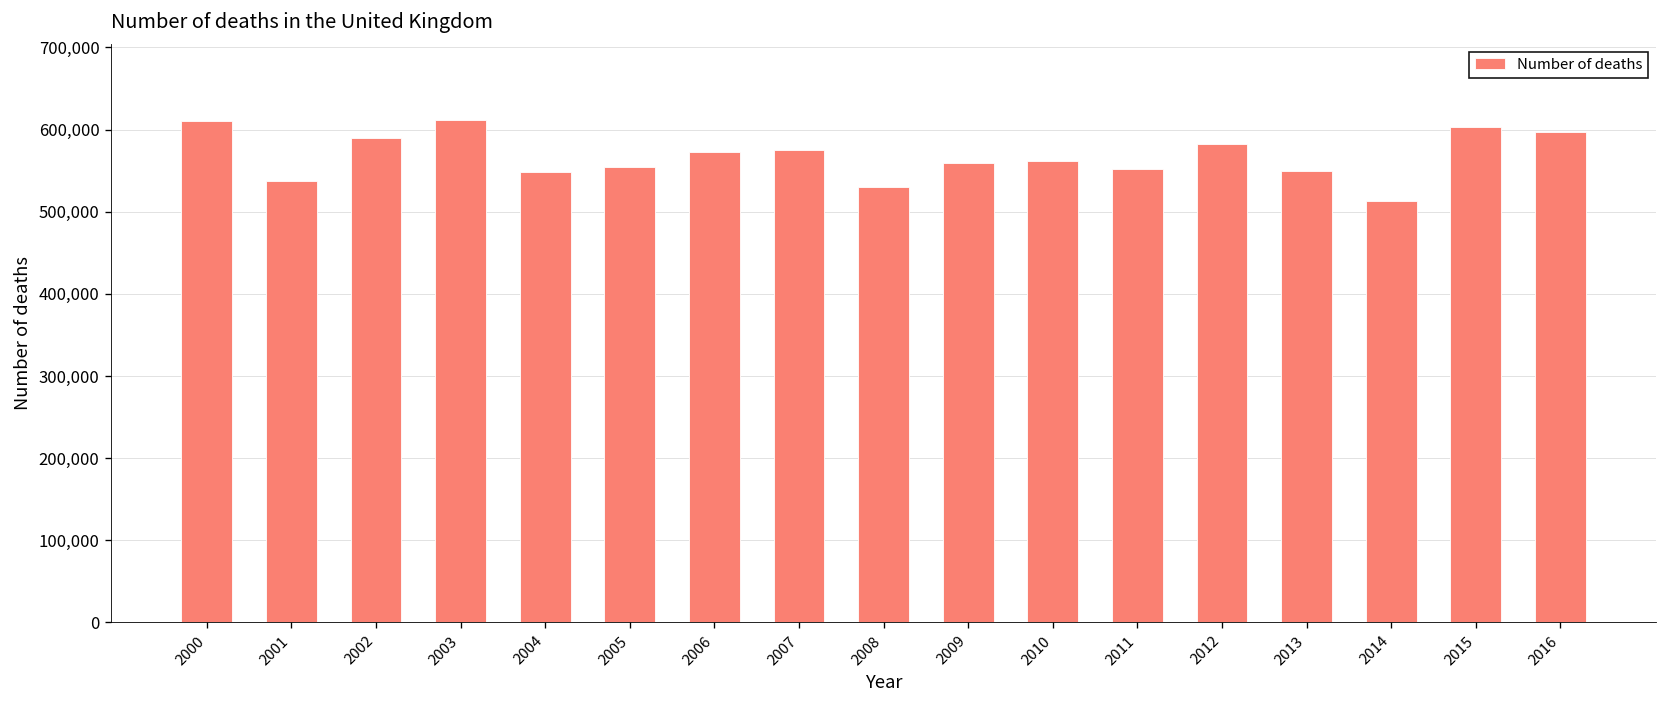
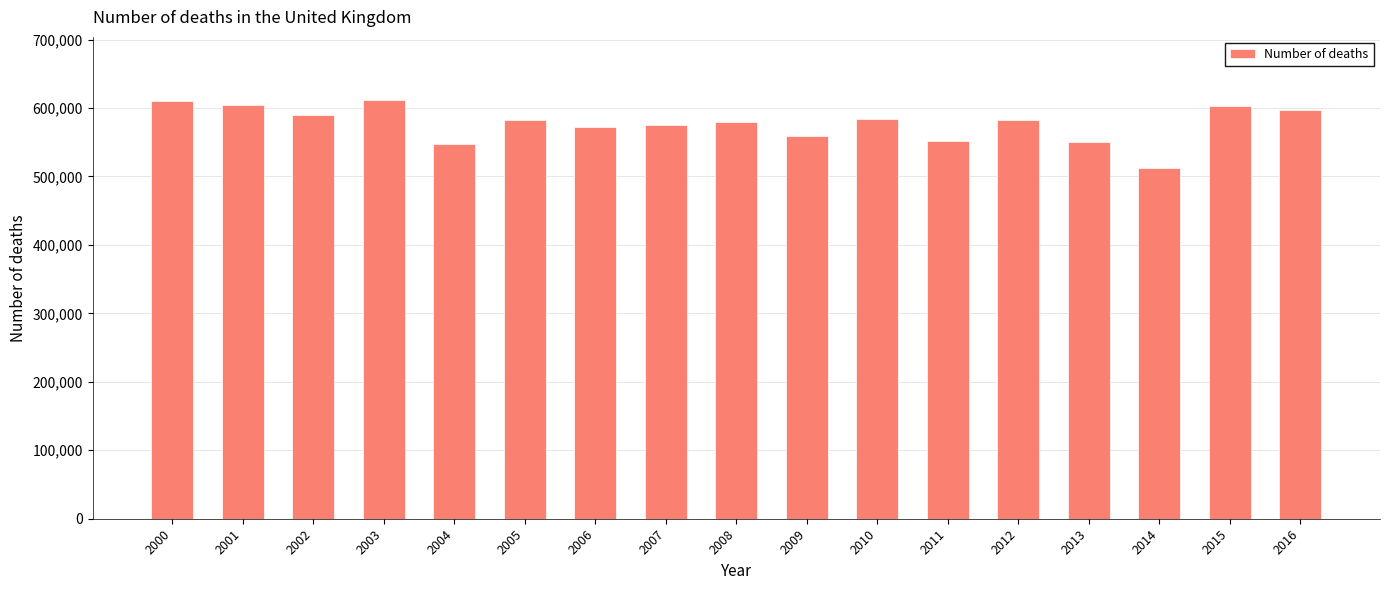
2001: 540,000 -> 600,000
2005: 550,000 -> 580,000
2008: 530,000 -> 580,000
2010: 560,000 -> 580,000
